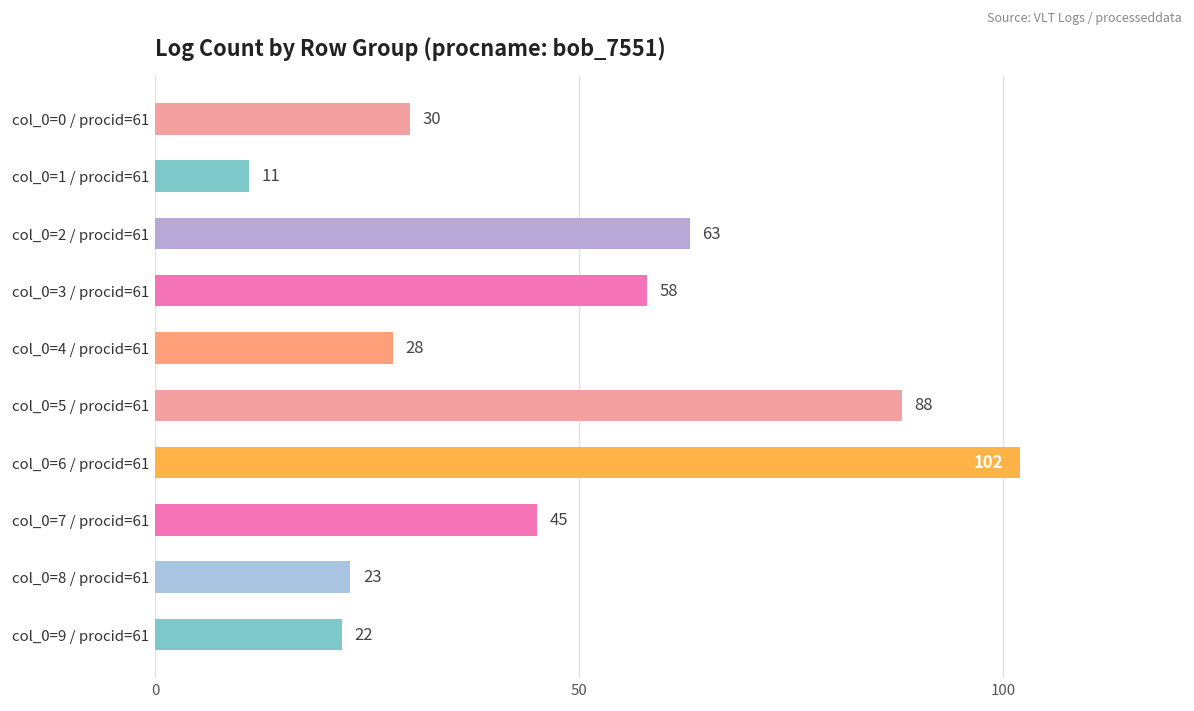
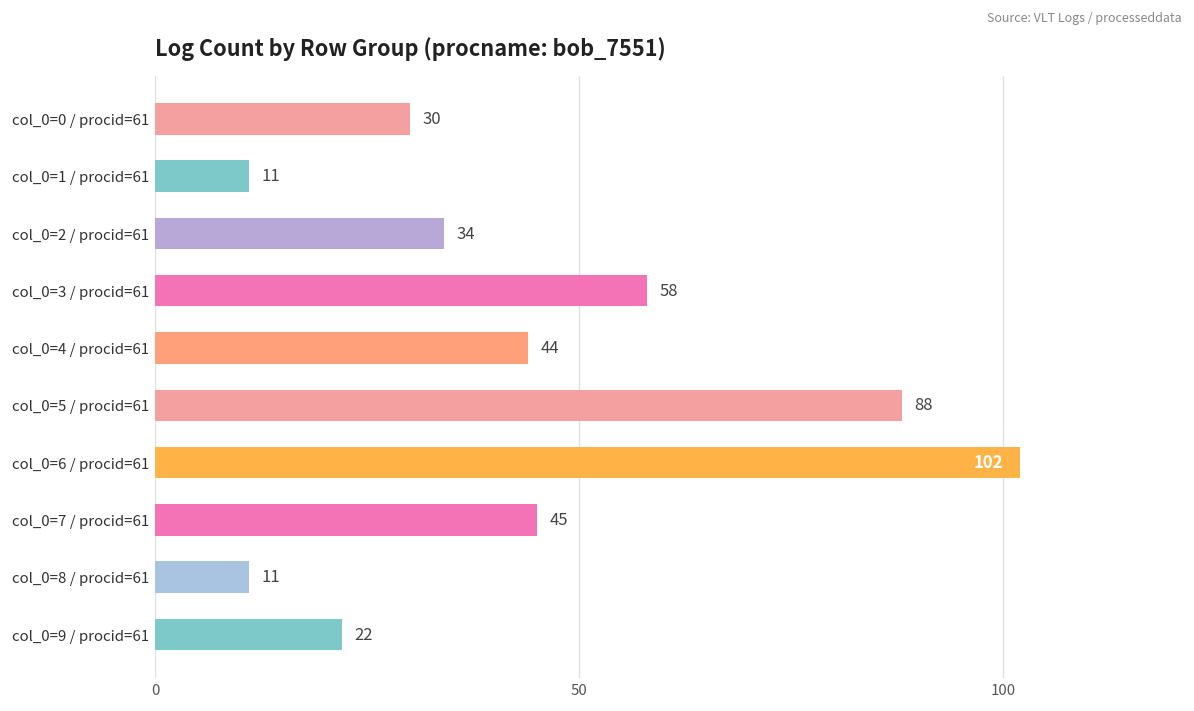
col_0=2 / procid=61: 63 -> 34
col_0=4 / procid=61: 28 -> 44
col_0=8 / procid=61: 23 -> 11
